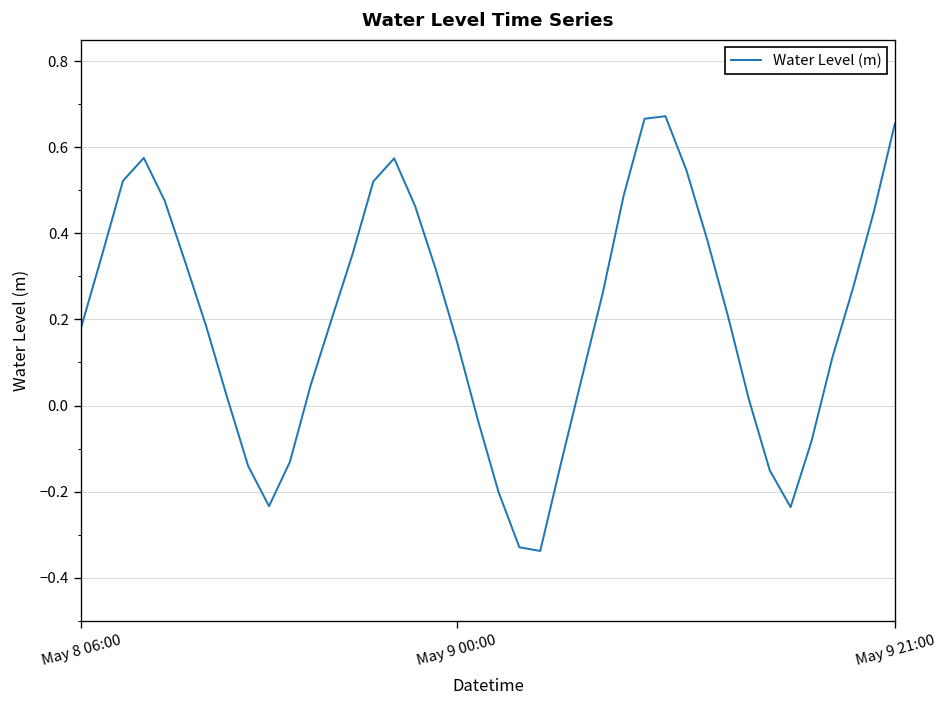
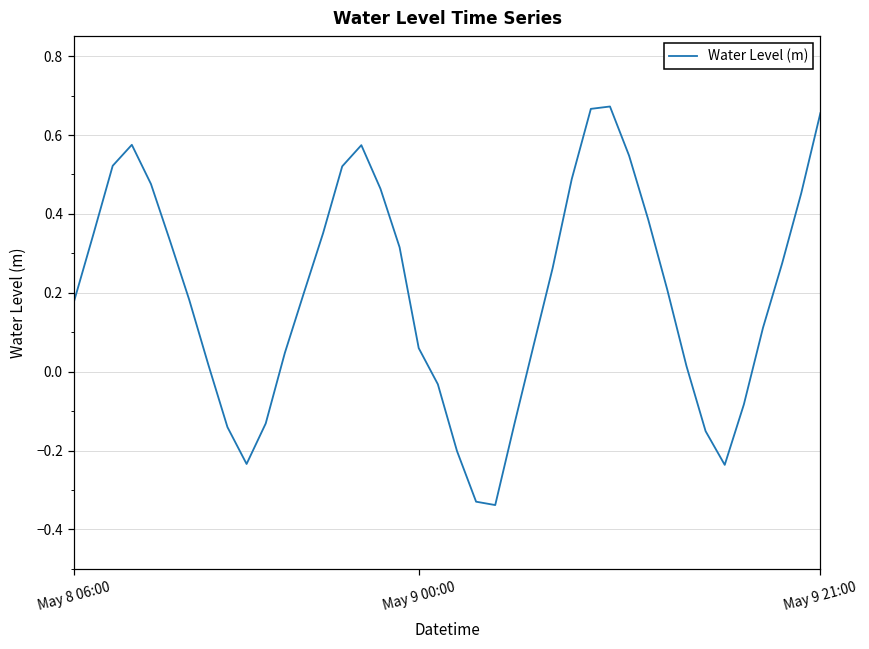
May 9 00:00: 0.15 -> 0.06
